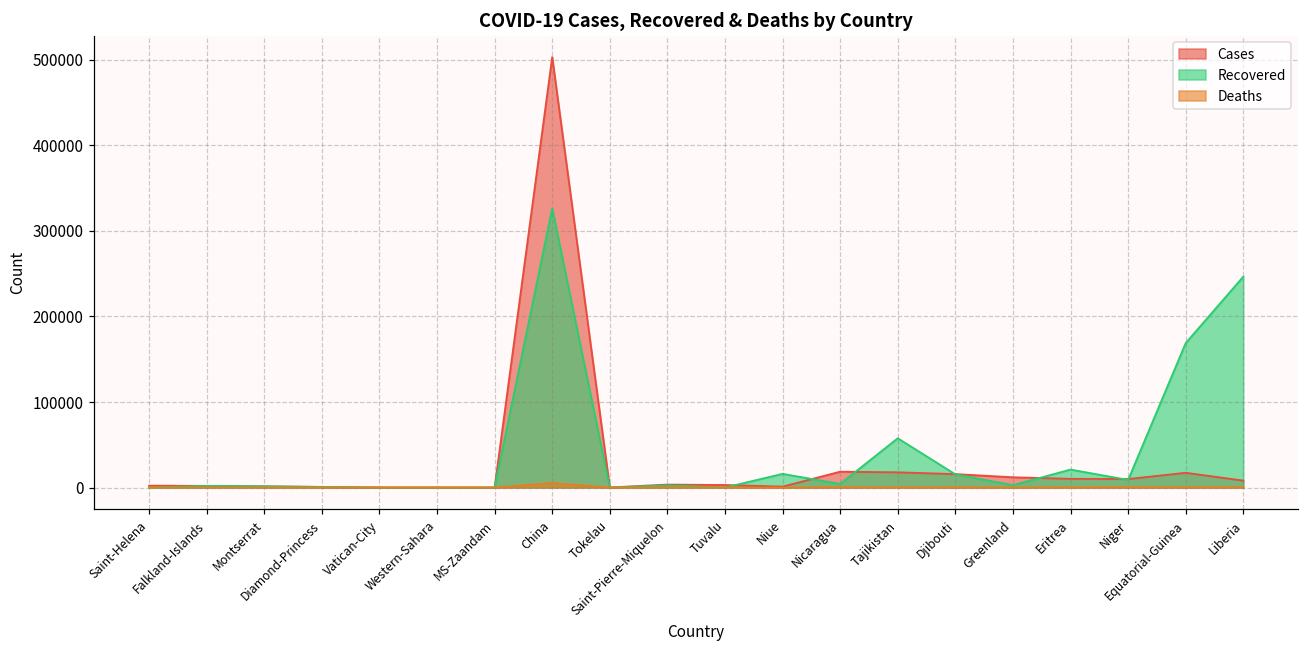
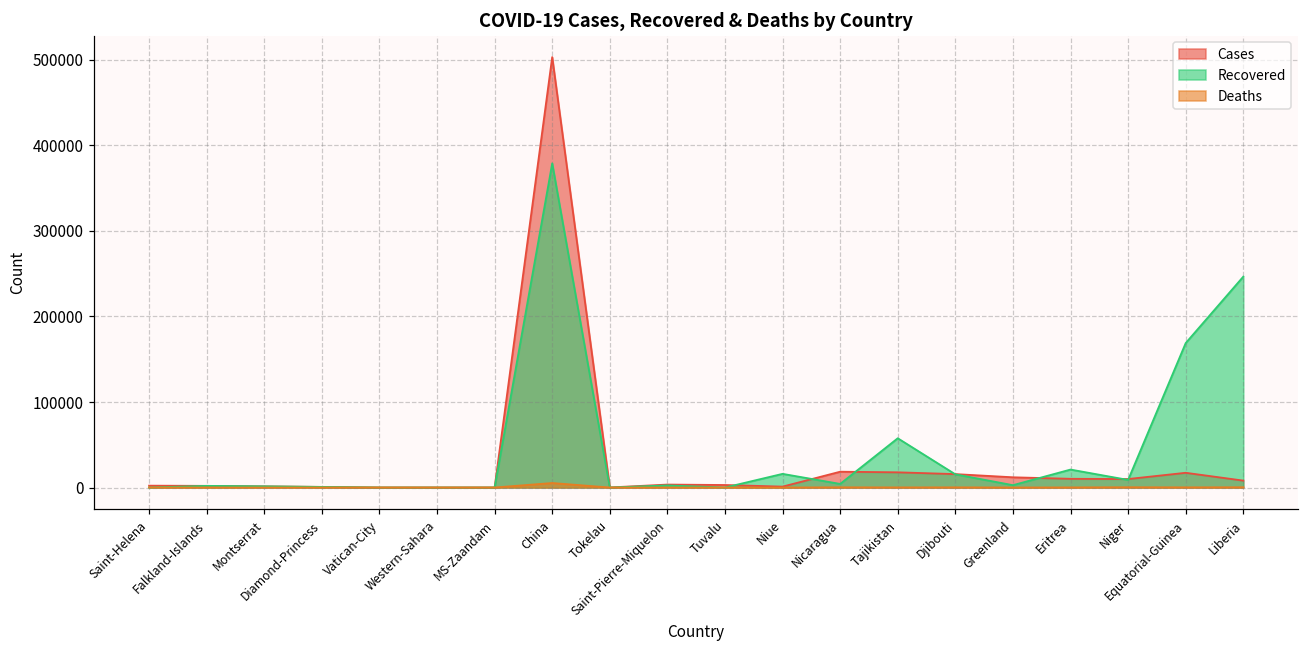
Recovered, China: 330000 -> 380000
